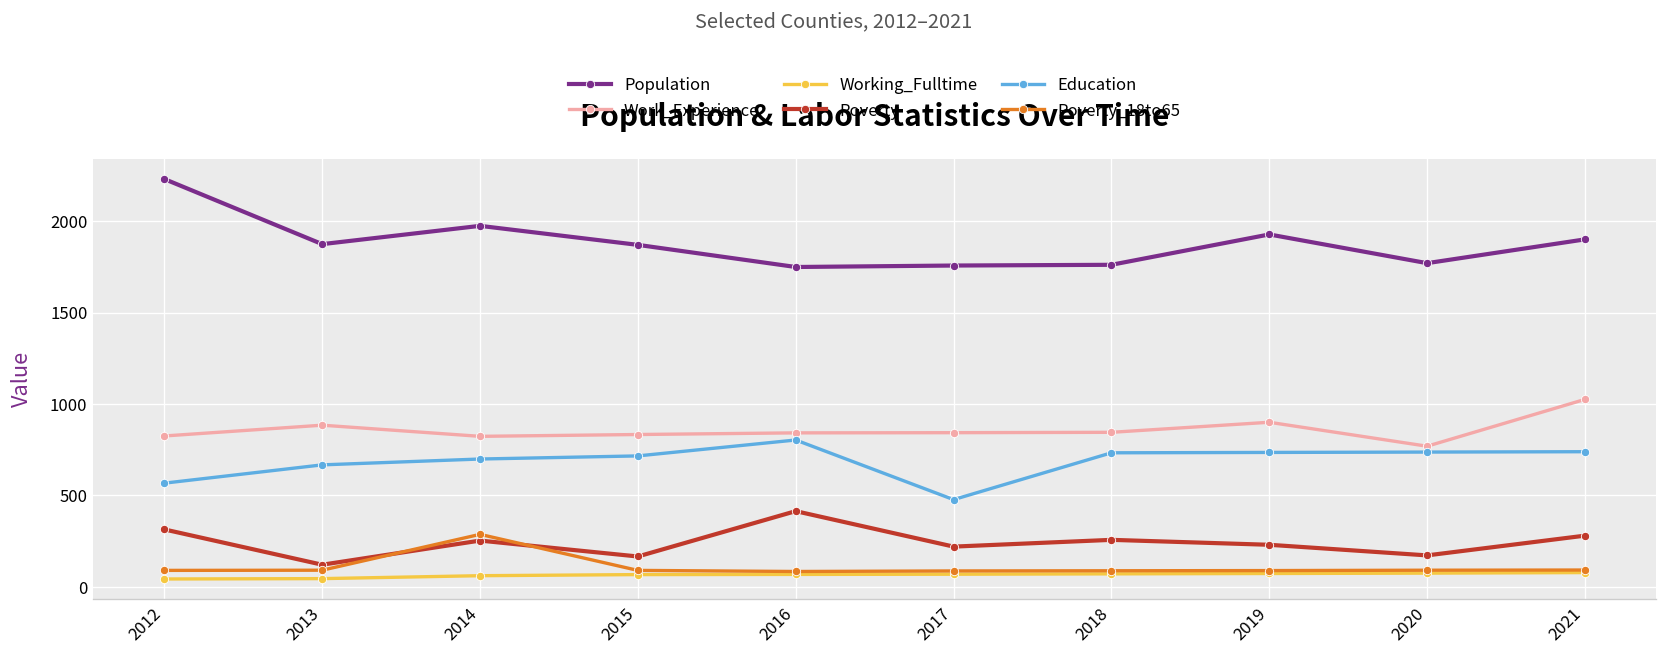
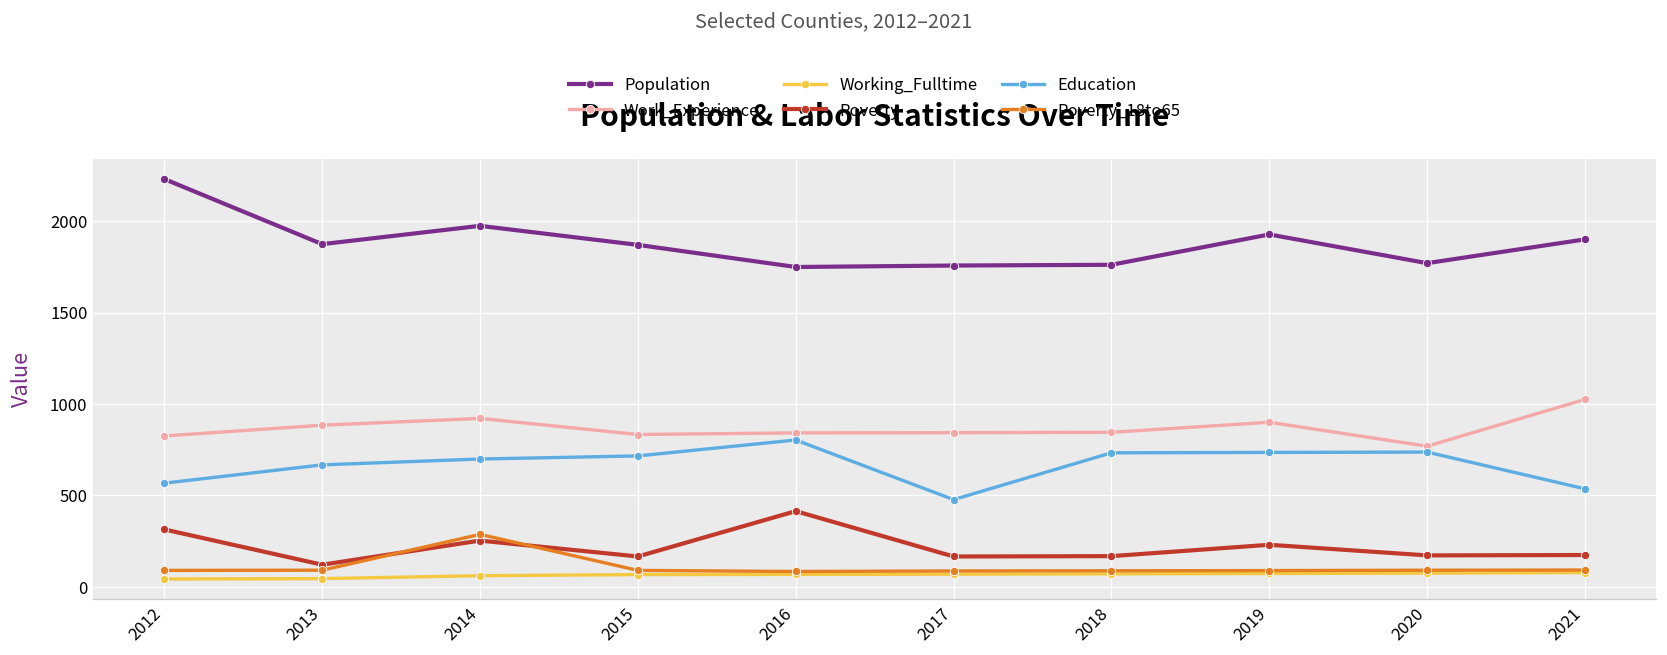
Work_Experience, 2014: 820 -> 920
Poverty, 2017: 220 -> 170
Poverty, 2018: 260 -> 170
Poverty, 2021: 280 -> 170
Education, 2021: 740 -> 540
